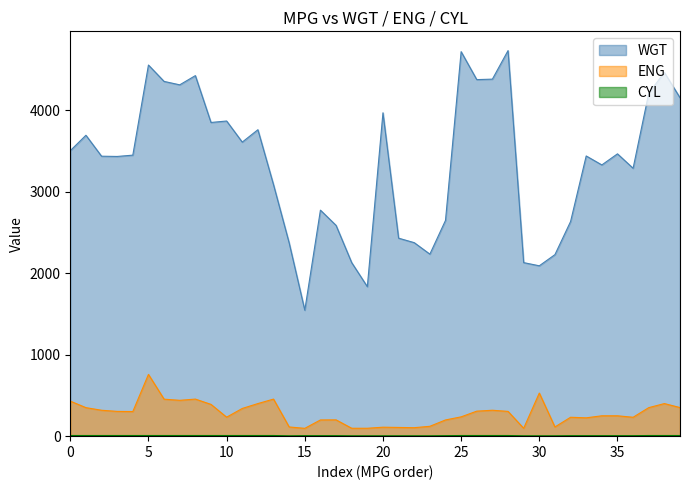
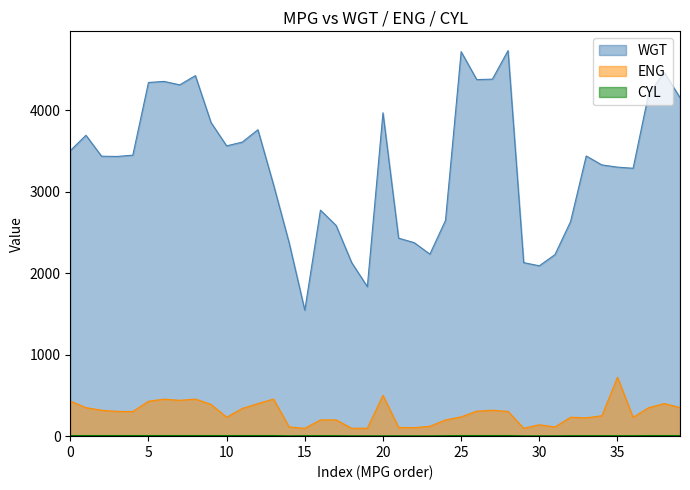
WGT, 5: 4600 -> 4300
ENG, 5: 800 -> 400
WGT, 10: 3900 -> 3600
ENG, 20: 100 -> 500
ENG, 30: 500 -> 100
WGT, 35: 3500 -> 3300
ENG, 35: 300 -> 700
